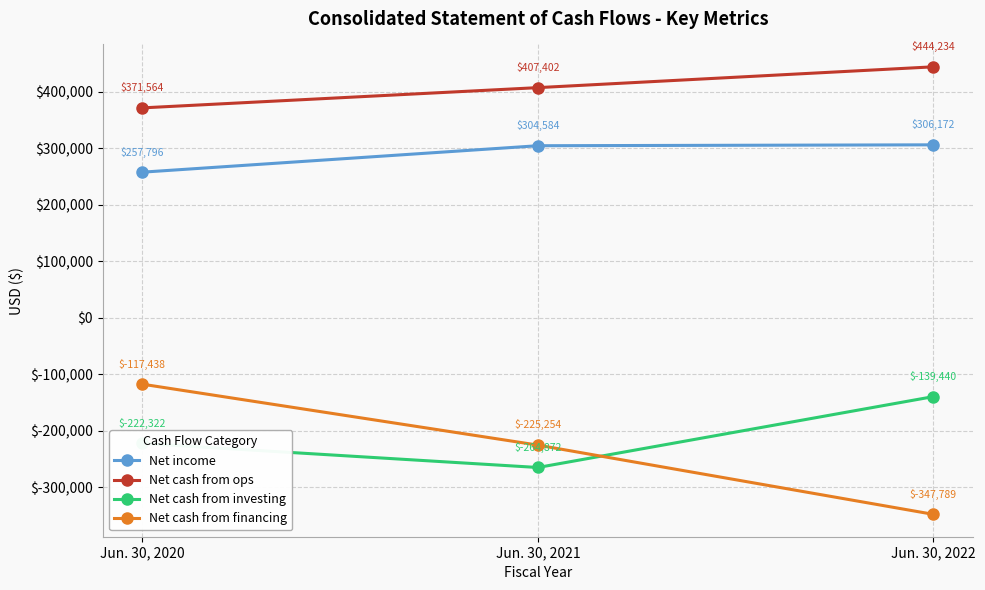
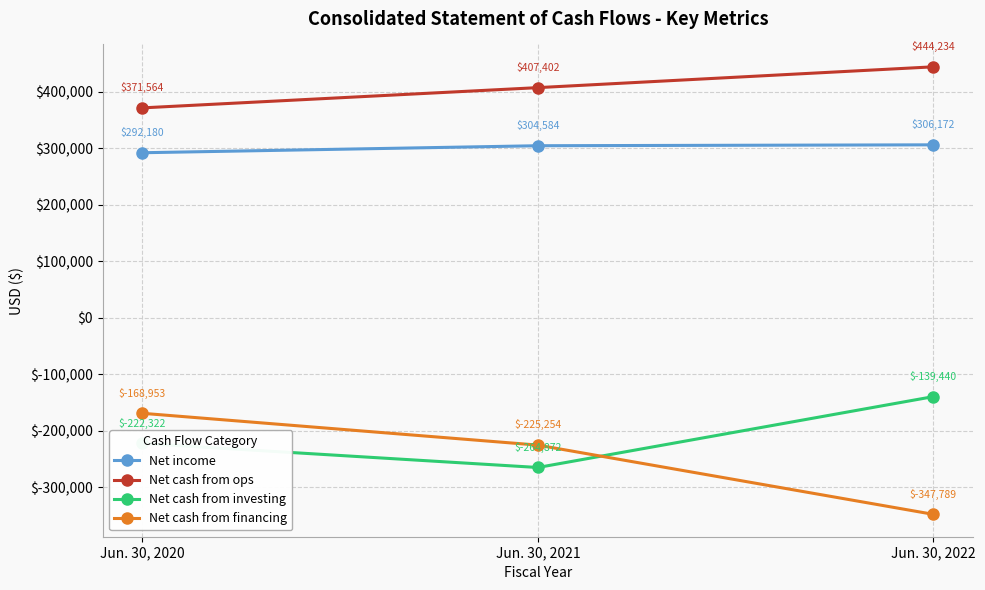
Net income, Jun. 30, 2020: $257,796 -> $292,180
Net cash from financing, Jun. 30, 2020: $-117,438 -> $-168,953
